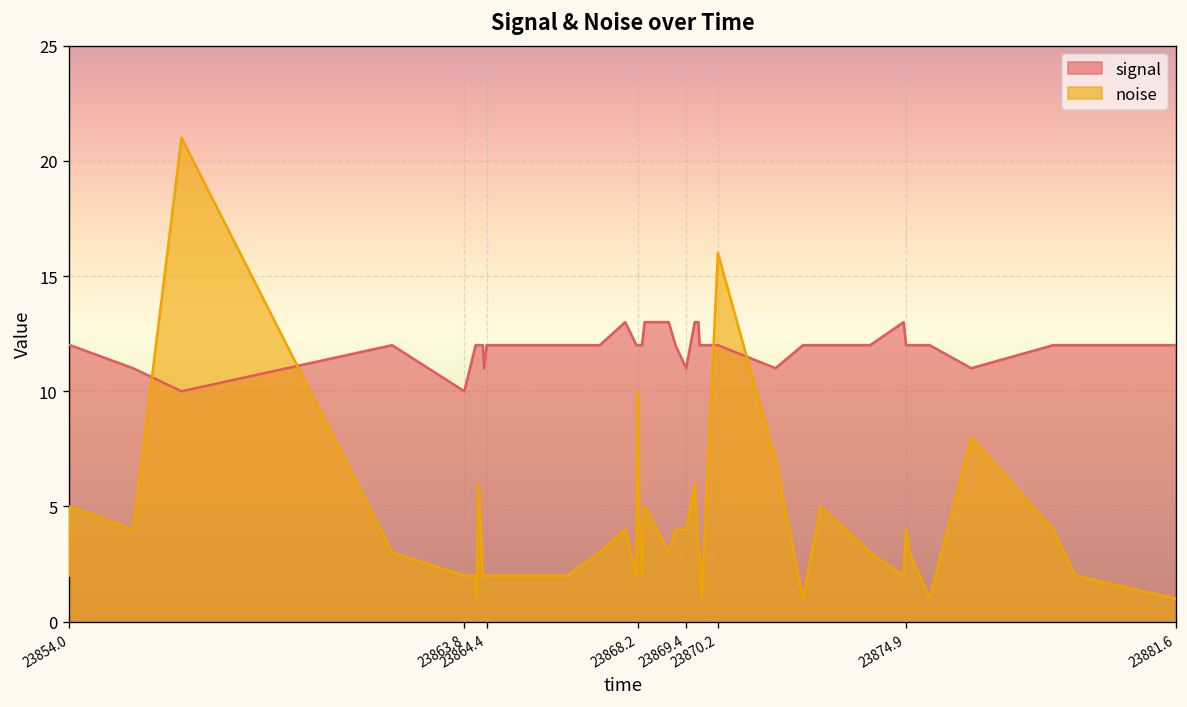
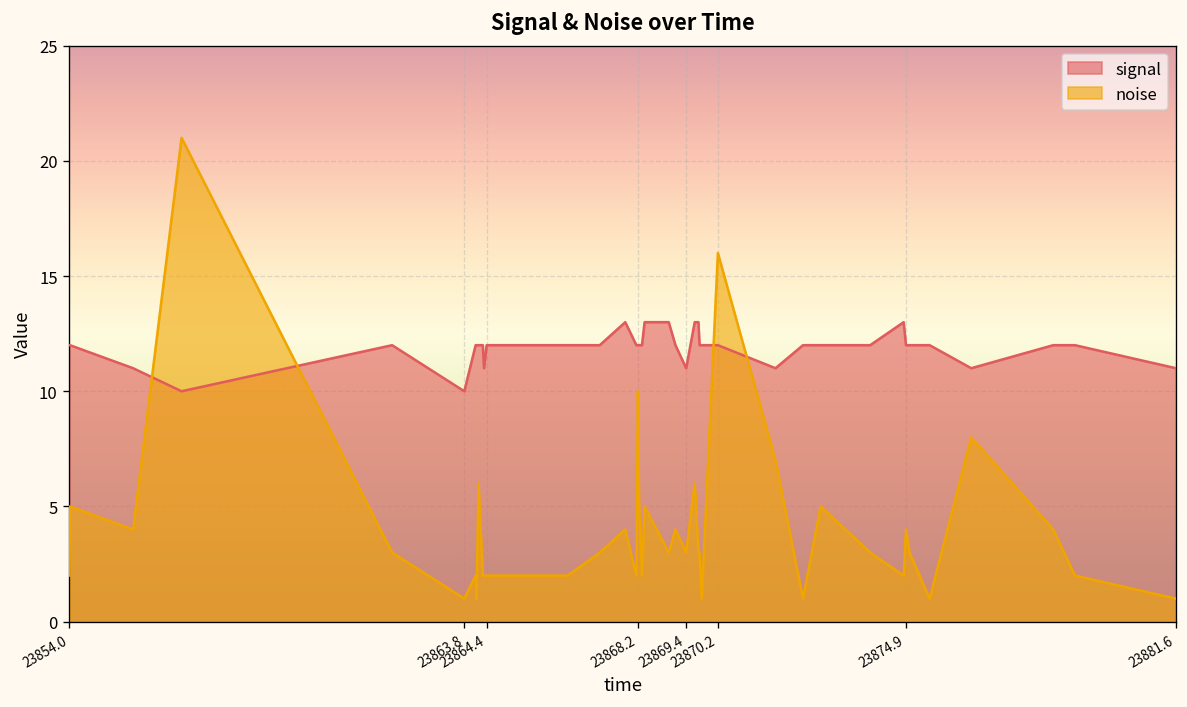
noise, 23863.8: 2 -> 1
noise, 23869.4: 4 -> 3
signal, 23881.6: 12 -> 11
